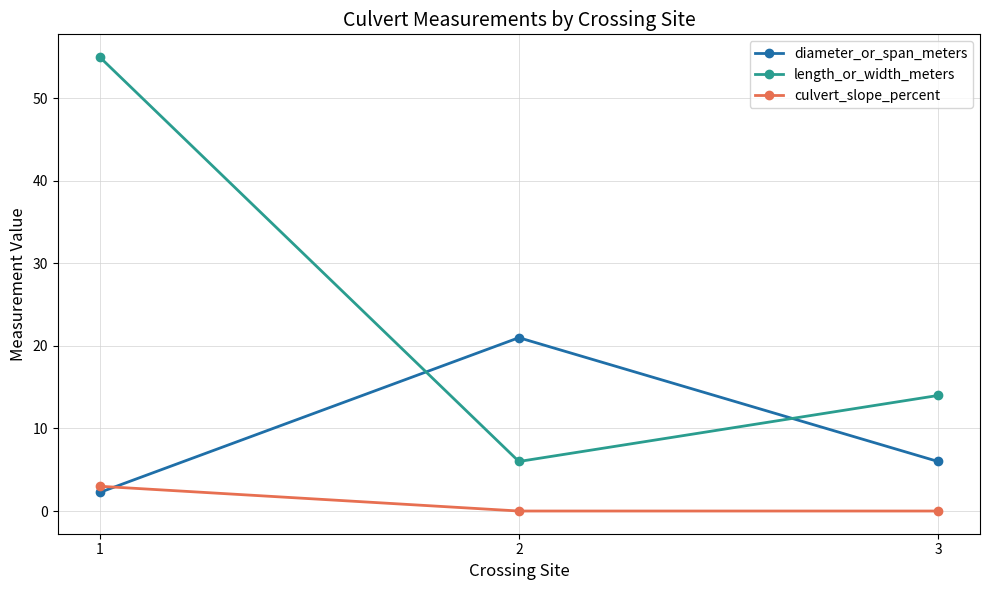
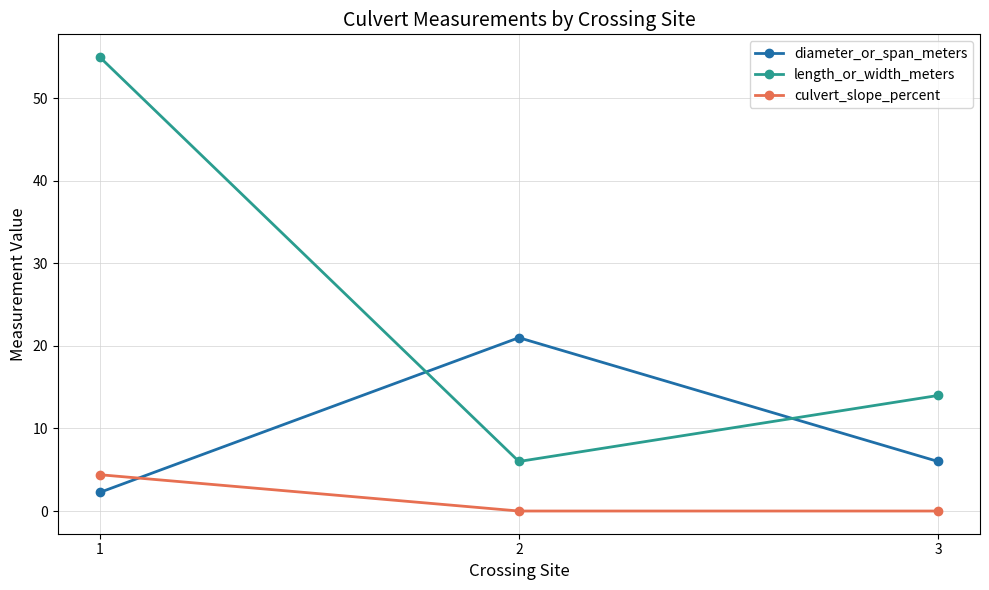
culvert_slope_percent, 1: 3 -> 4
